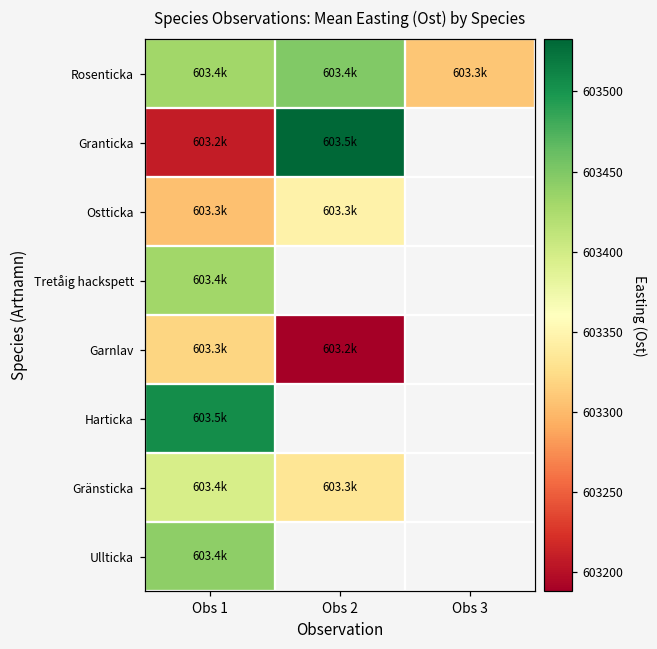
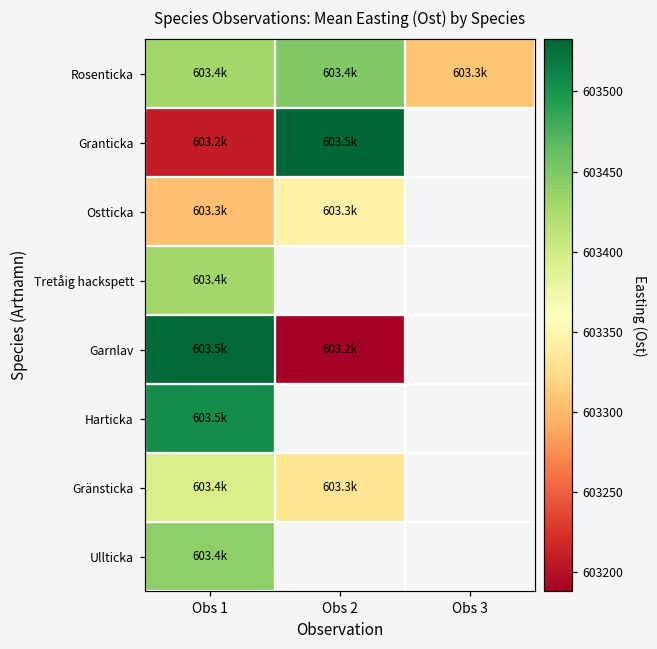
Garnlav, Obs 1: 603.3k -> 603.5k
